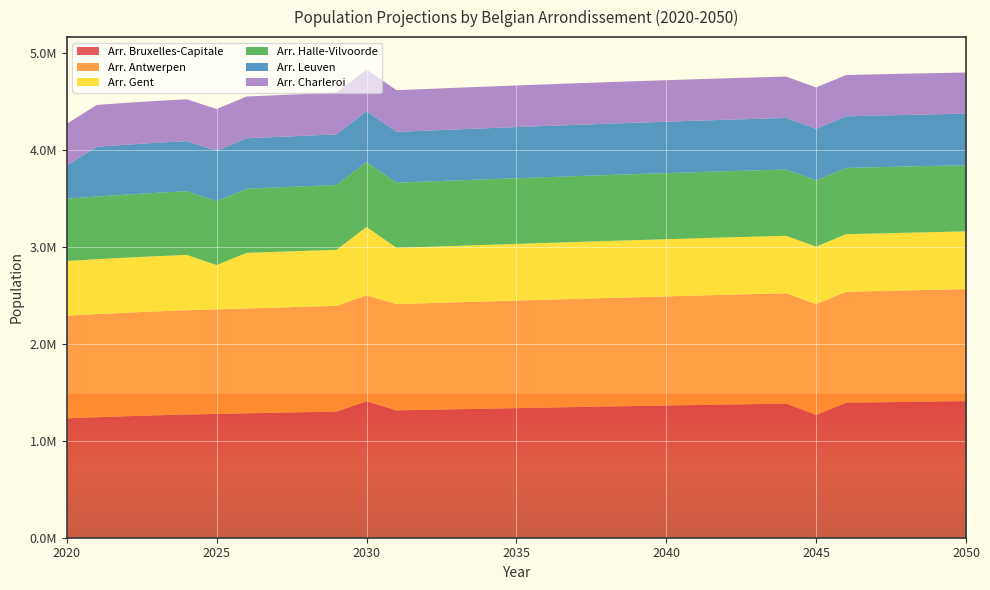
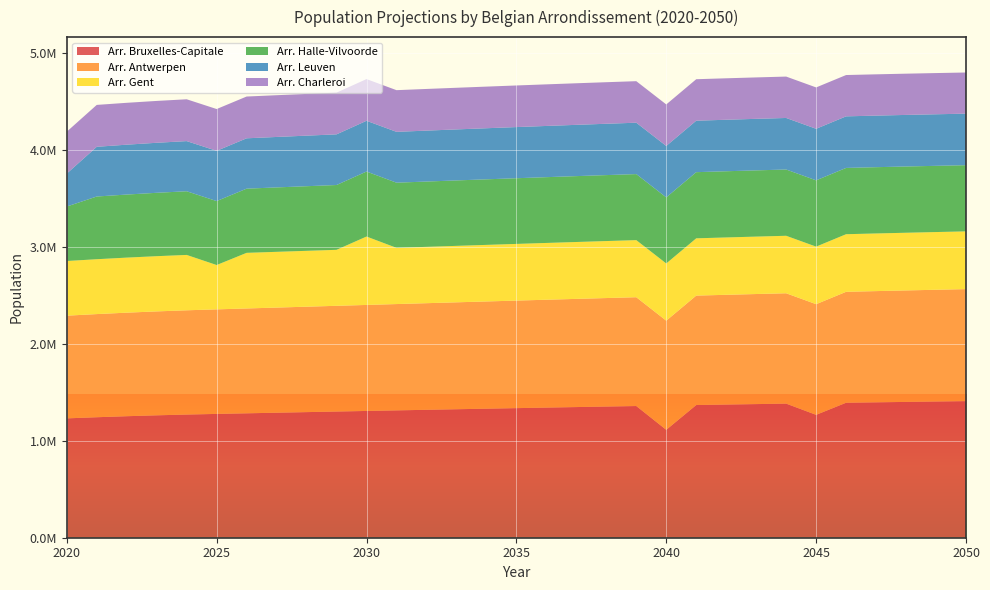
Arr. Halle-Vilvoorde, 2020: 640000 -> 560000
Arr. Bruxelles-Capitale, 2030: 1400000 -> 1300000
Arr. Bruxelles-Capitale, 2040: 1400000 -> 1100000
